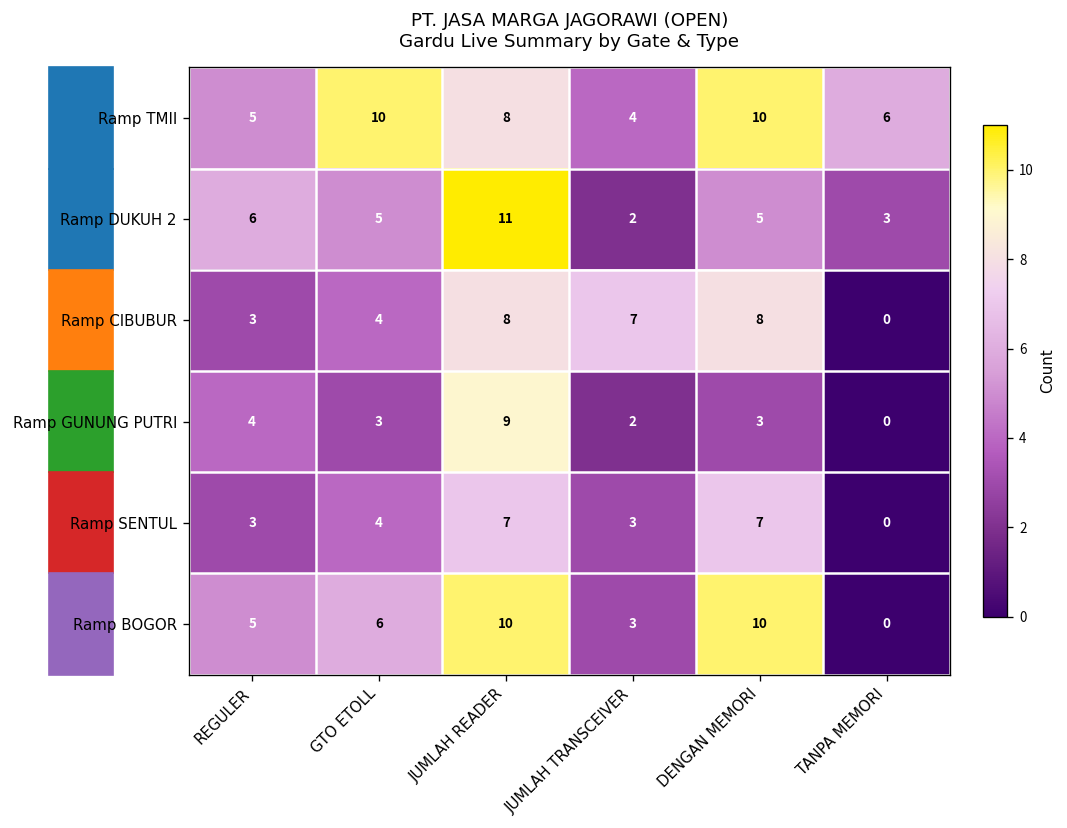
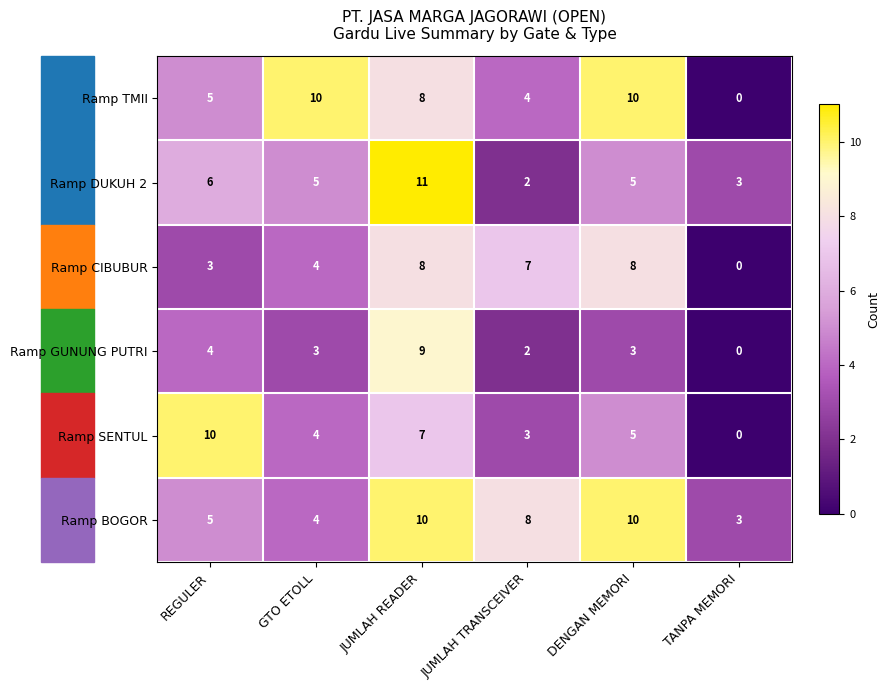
Ramp TMII, TANPA MEMORI: 6 -> 0
Ramp SENTUL, REGULER: 3 -> 10
Ramp SENTUL, DENGAN MEMORI: 7 -> 5
Ramp BOGOR, GTO ETOLL: 6 -> 4
Ramp BOGOR, JUMLAH TRANSCEIVER: 3 -> 8
Ramp BOGOR, TANPA MEMORI: 0 -> 3
